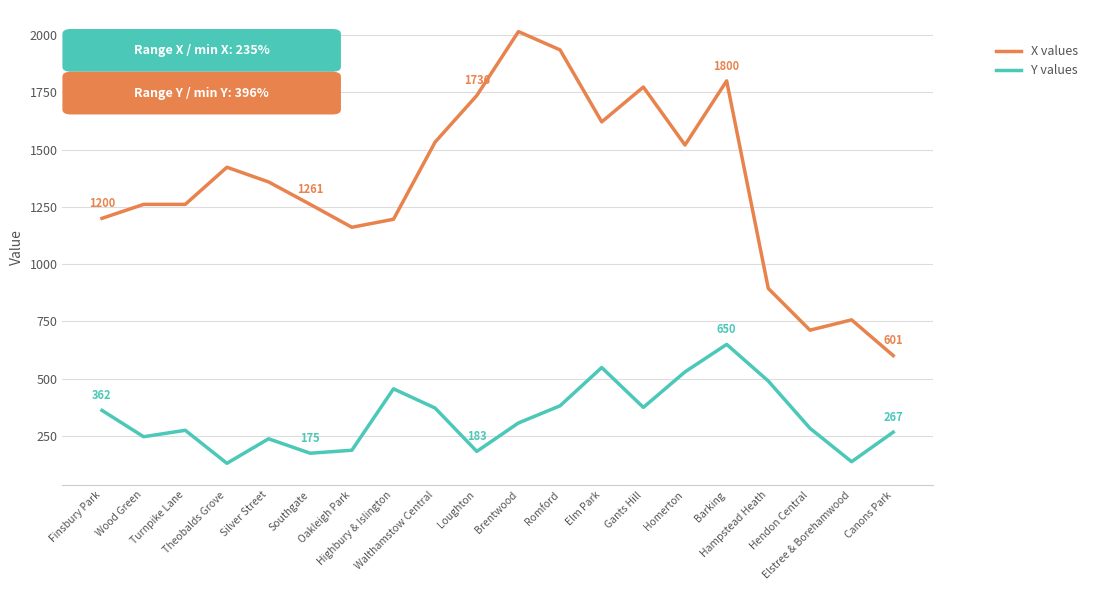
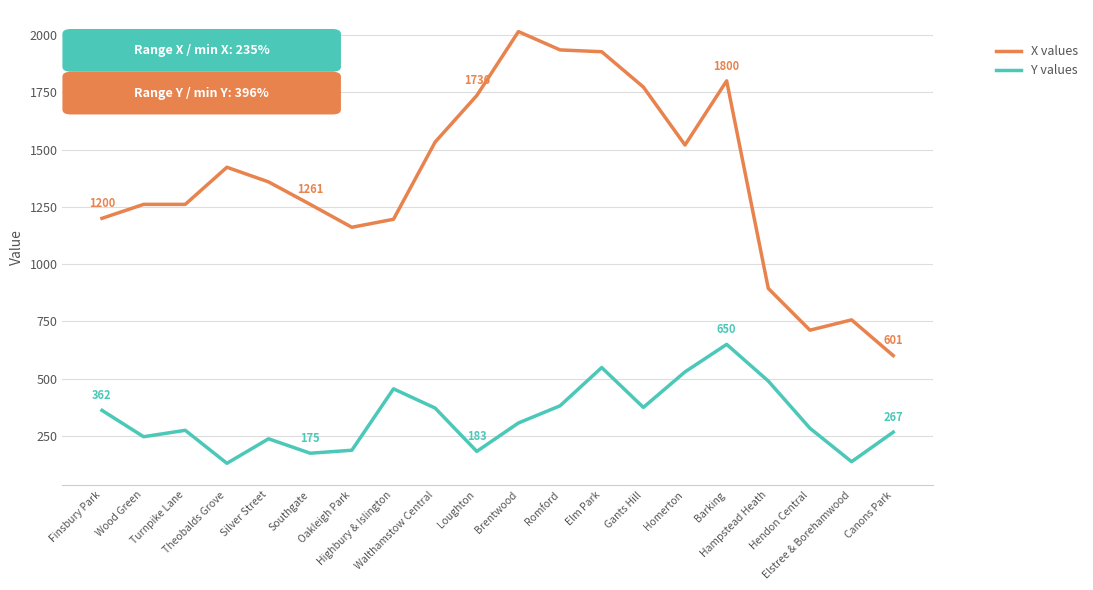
X values, Elm Park: 1620 -> 1930
